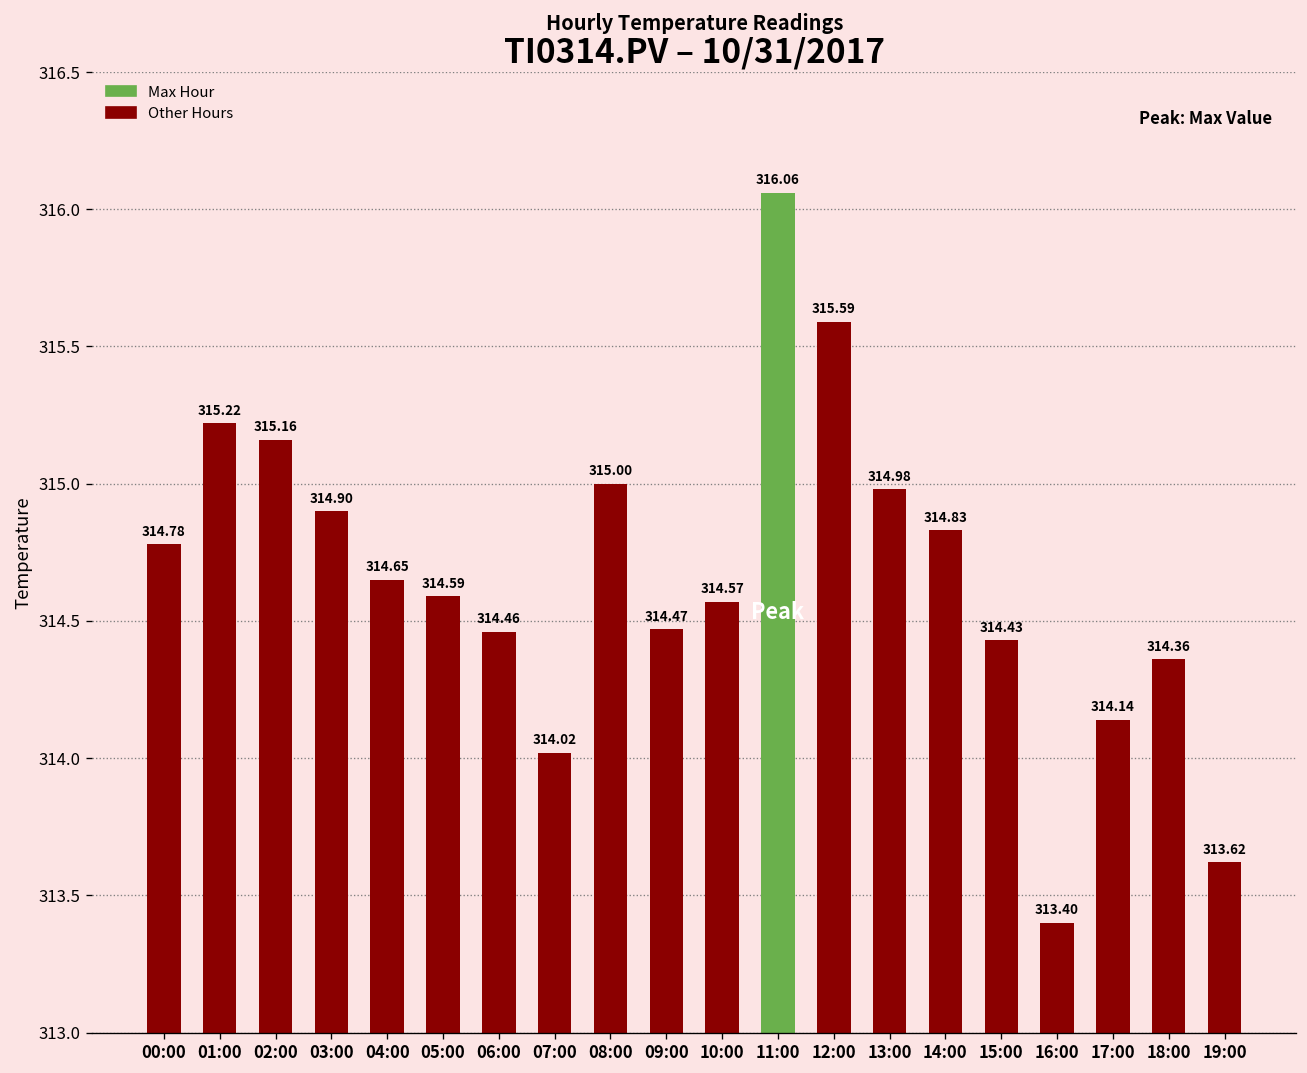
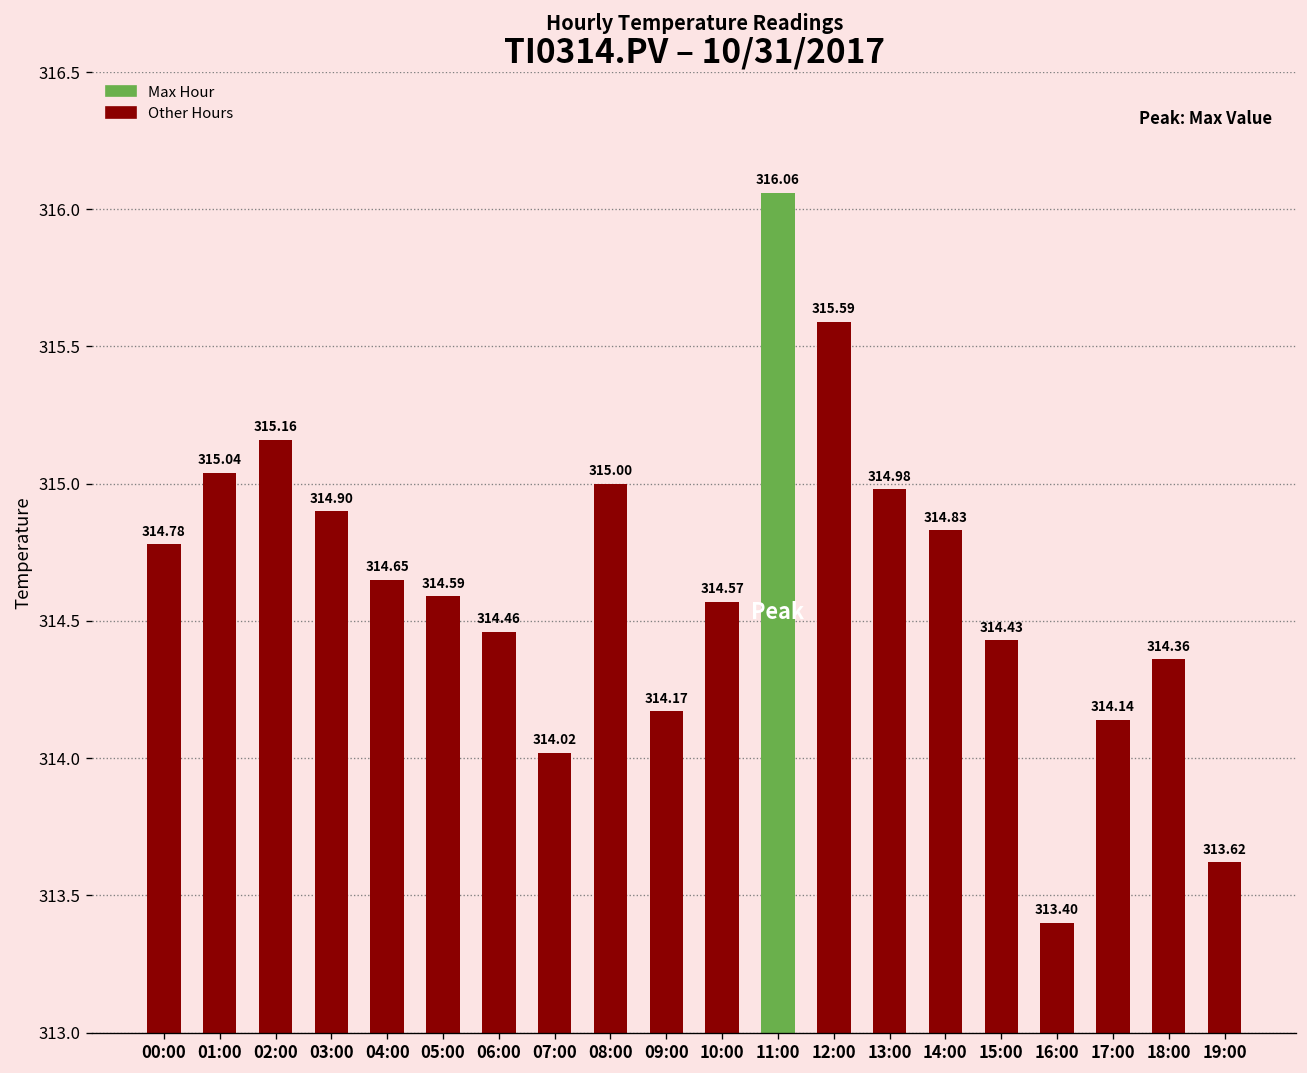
01:00: 315.22 -> 315.04
09:00: 314.47 -> 314.17
